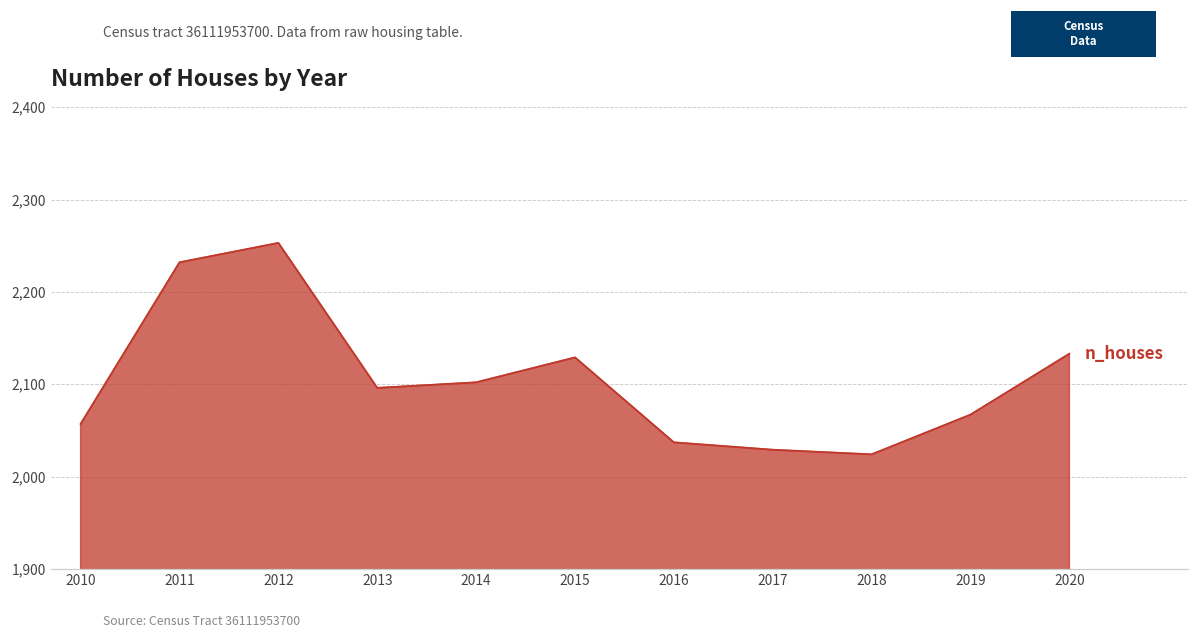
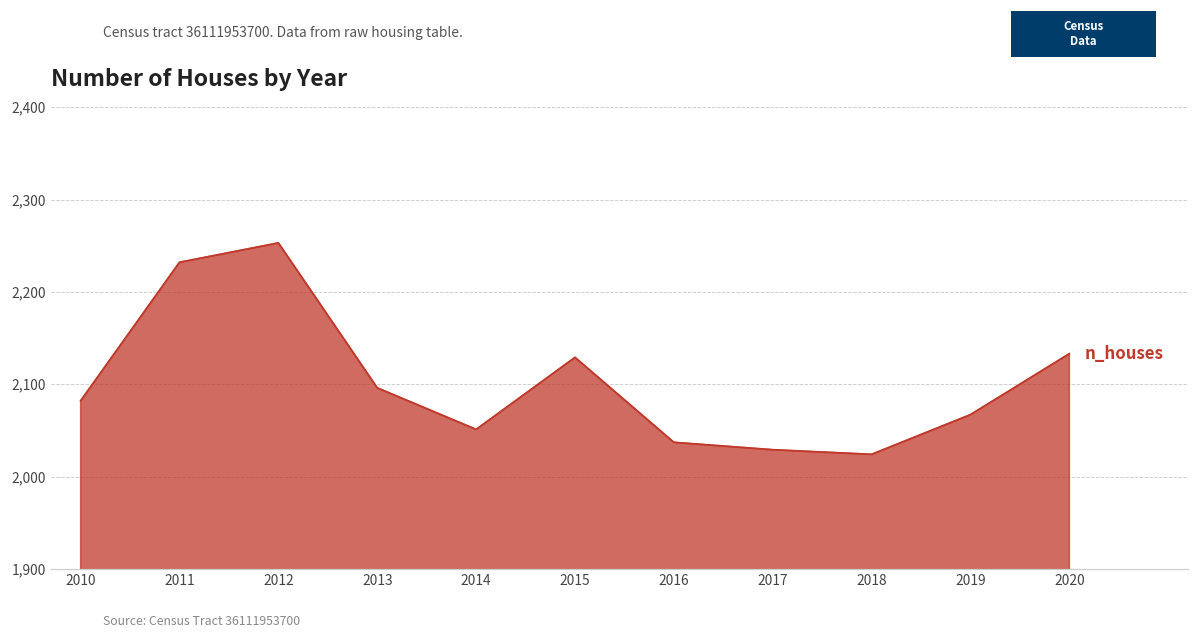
2010: 2,060 -> 2,080
2014: 2,100 -> 2,050
